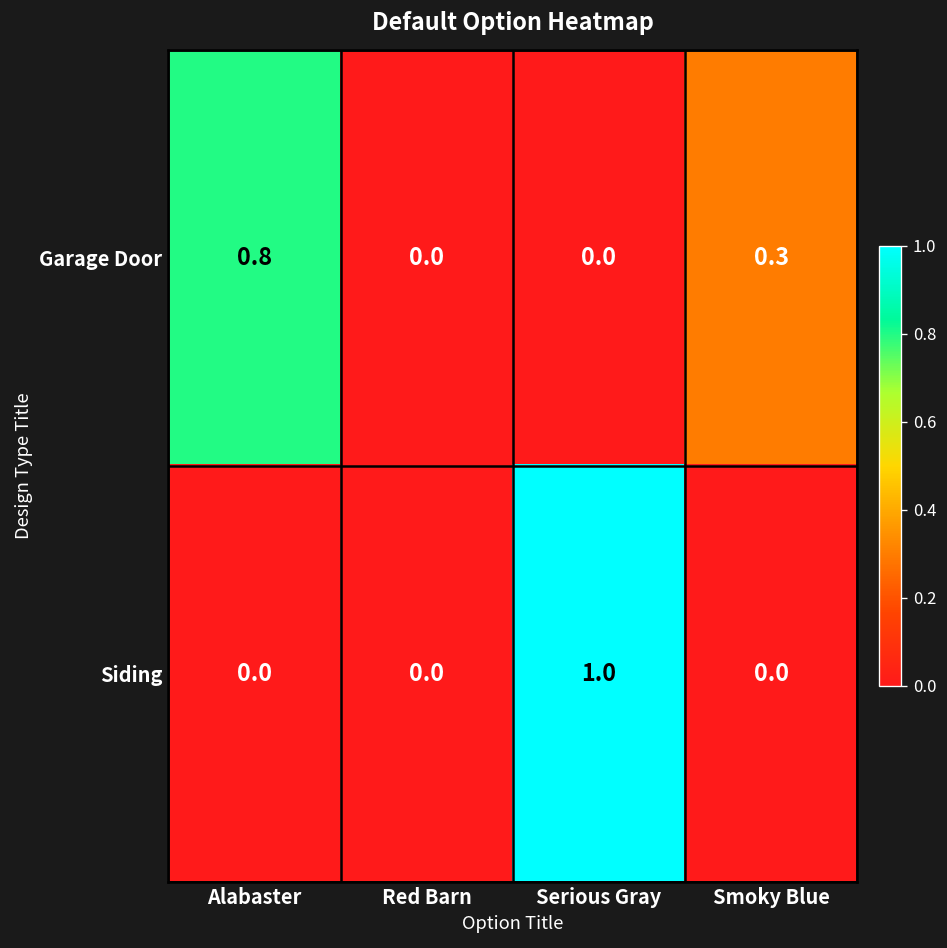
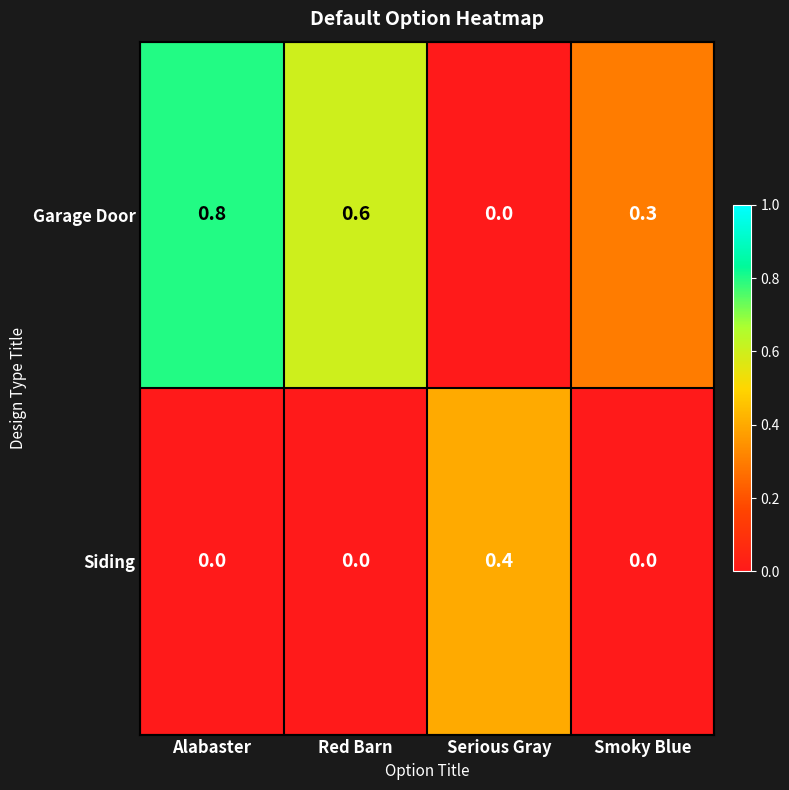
Garage Door, Red Barn: 0.0 -> 0.6
Siding, Serious Gray: 1.0 -> 0.4
